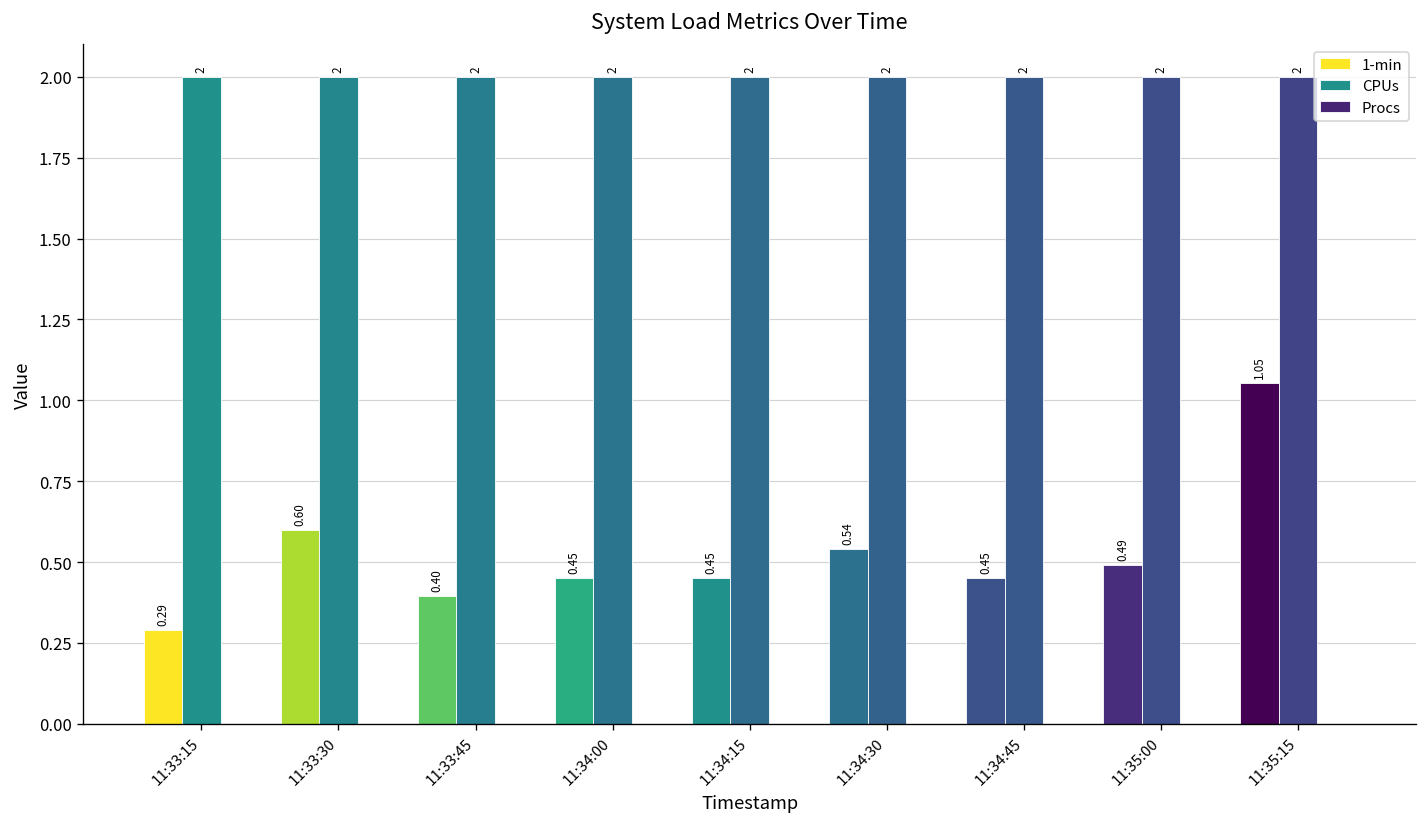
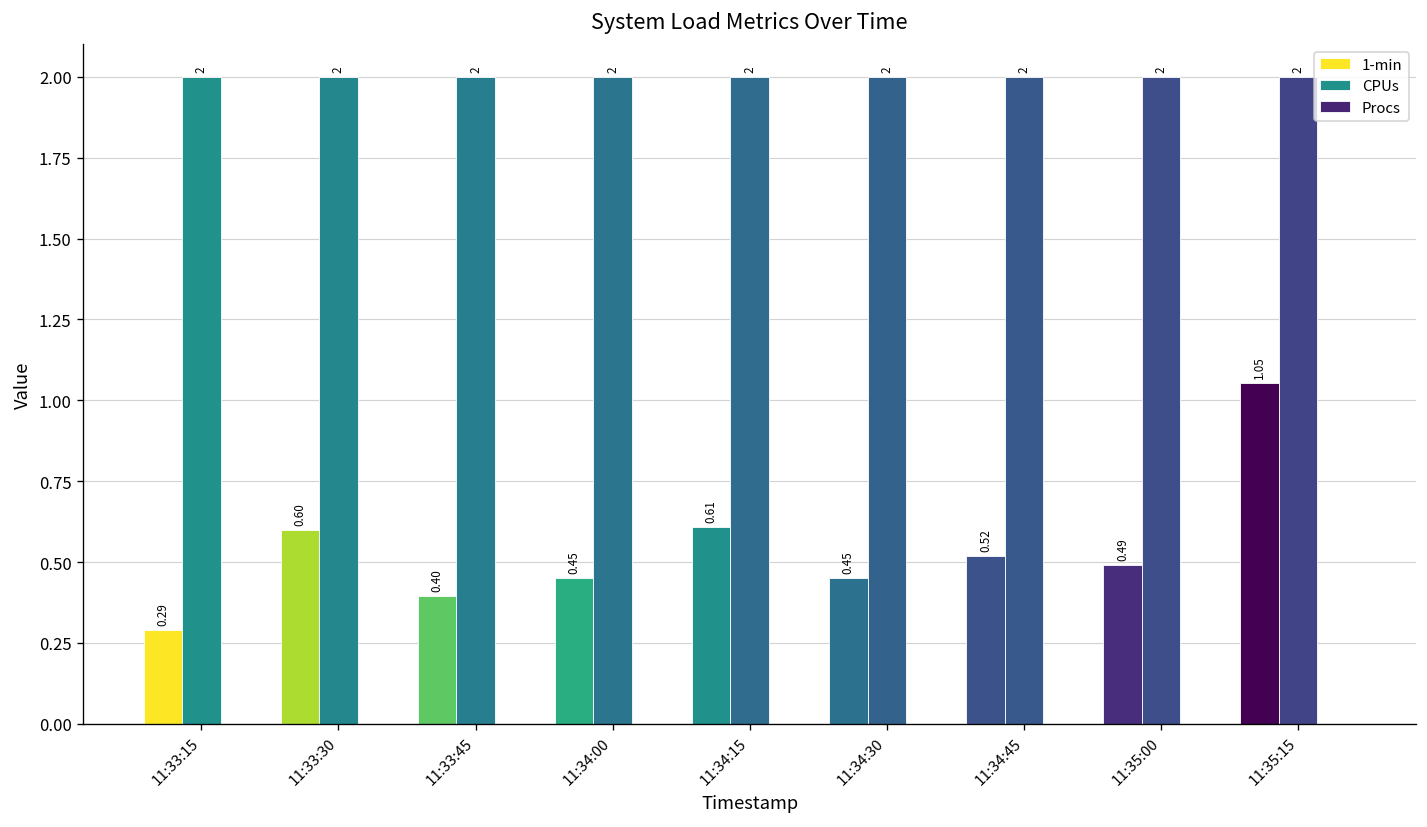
1-min, 11:34:15: 0.45 -> 0.61
1-min, 11:34:30: 0.54 -> 0.45
1-min, 11:34:45: 0.45 -> 0.52
